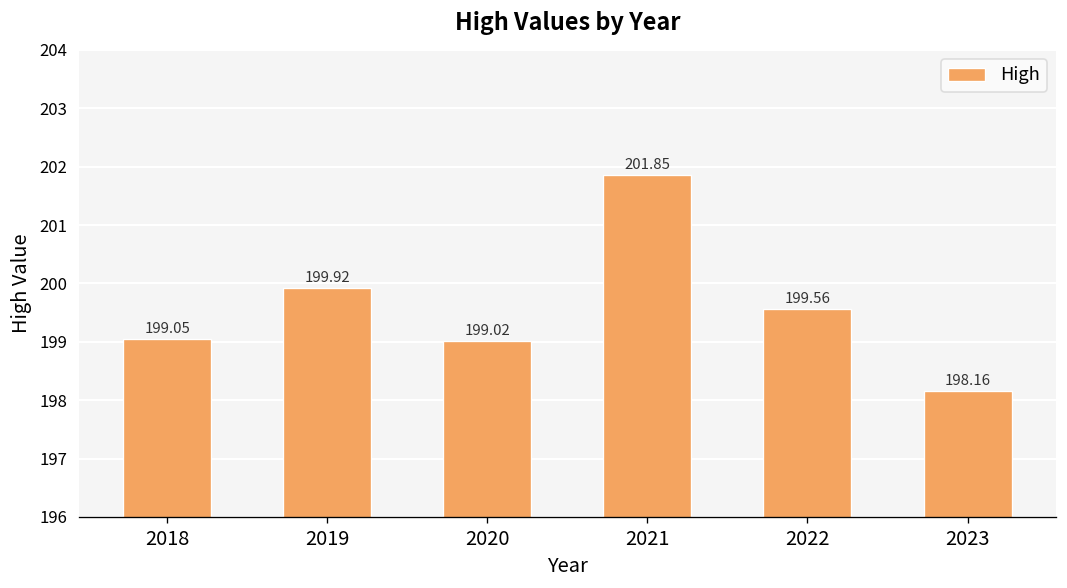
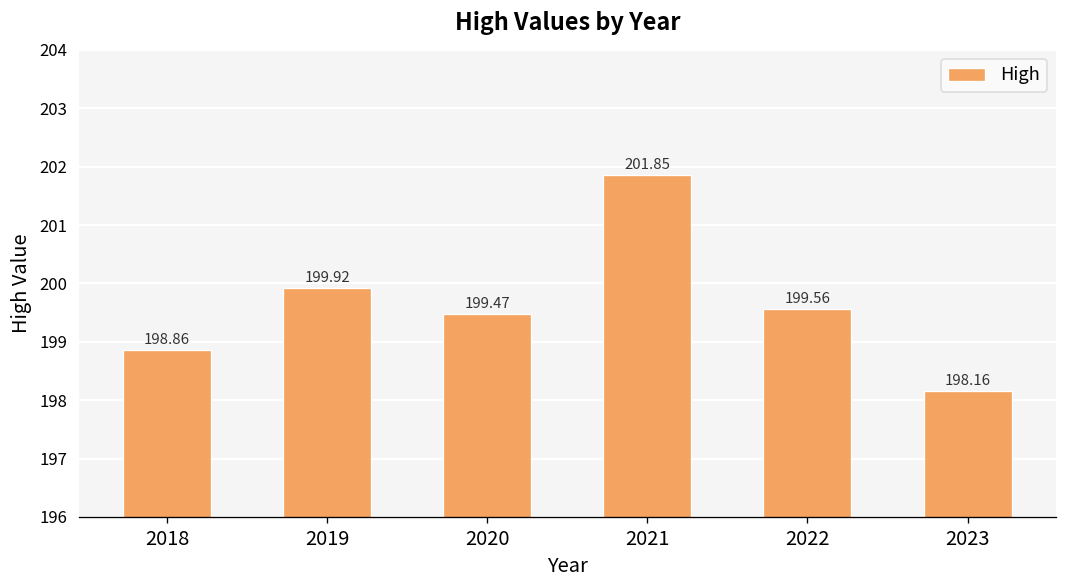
2018: 199.05 -> 198.86
2020: 199.02 -> 199.47
